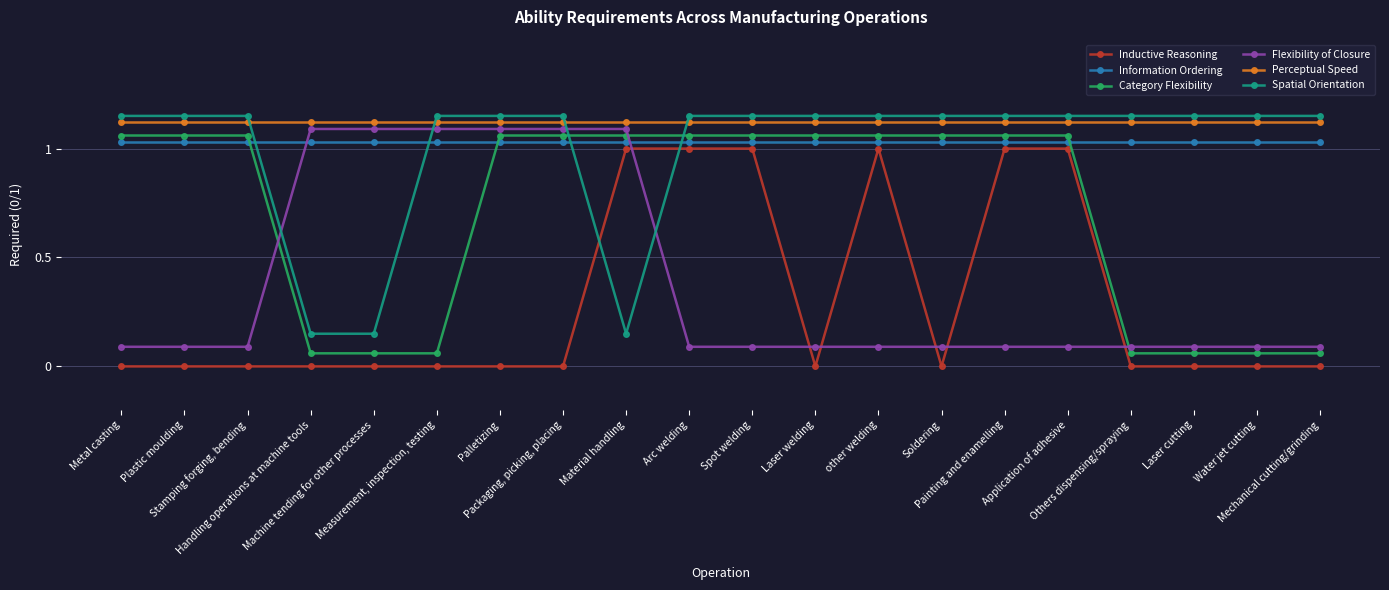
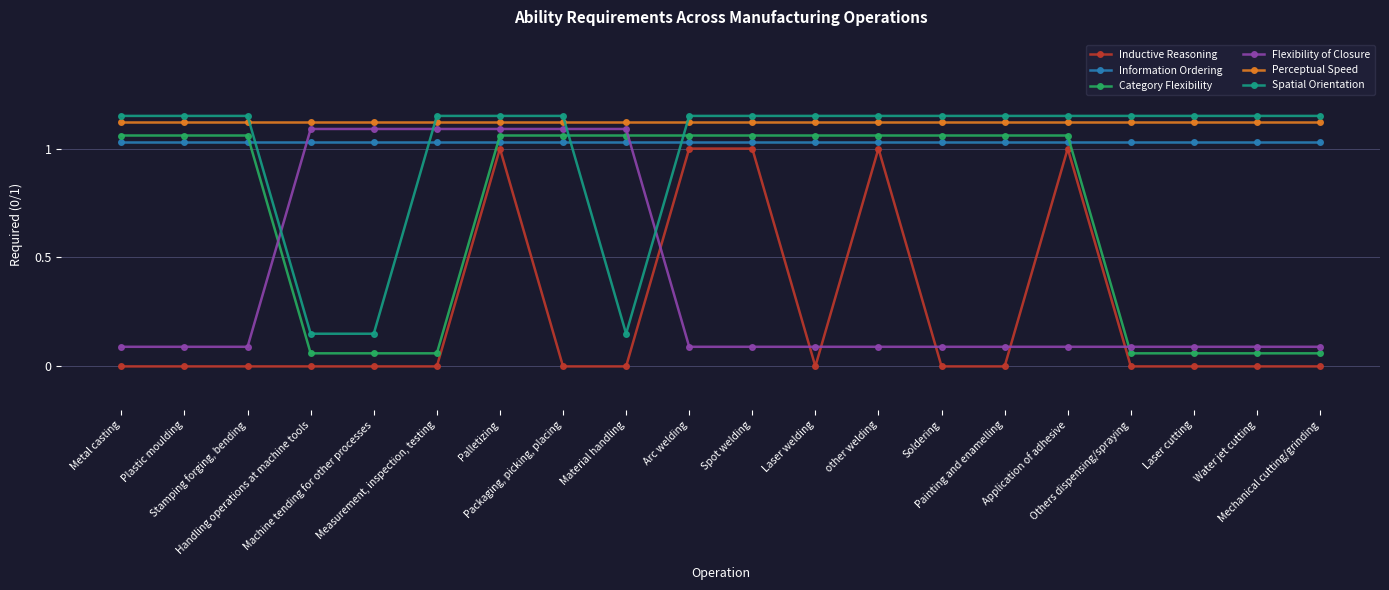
Inductive Reasoning, Palletizing: 0 -> 1
Inductive Reasoning, Material handling: 1 -> 0
Inductive Reasoning, Painting and enamelling: 1 -> 0
